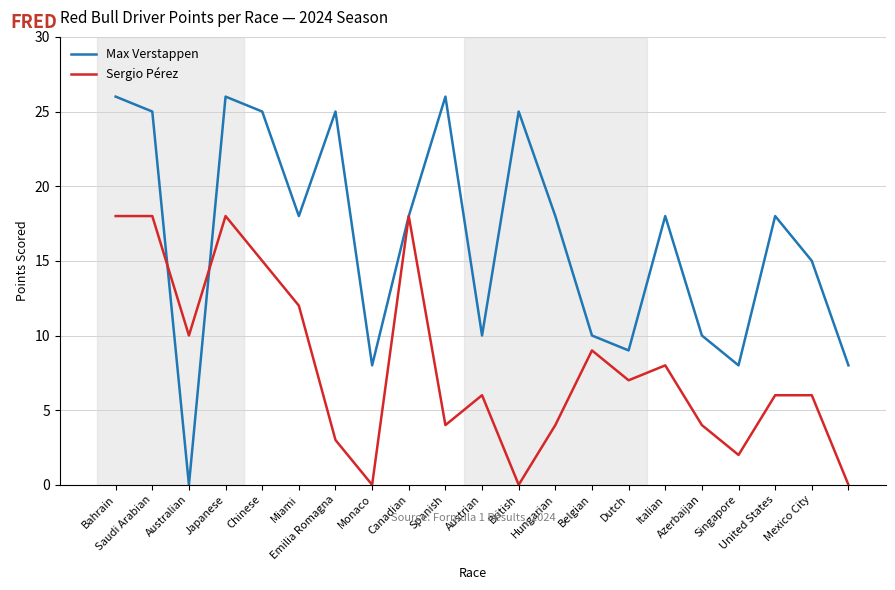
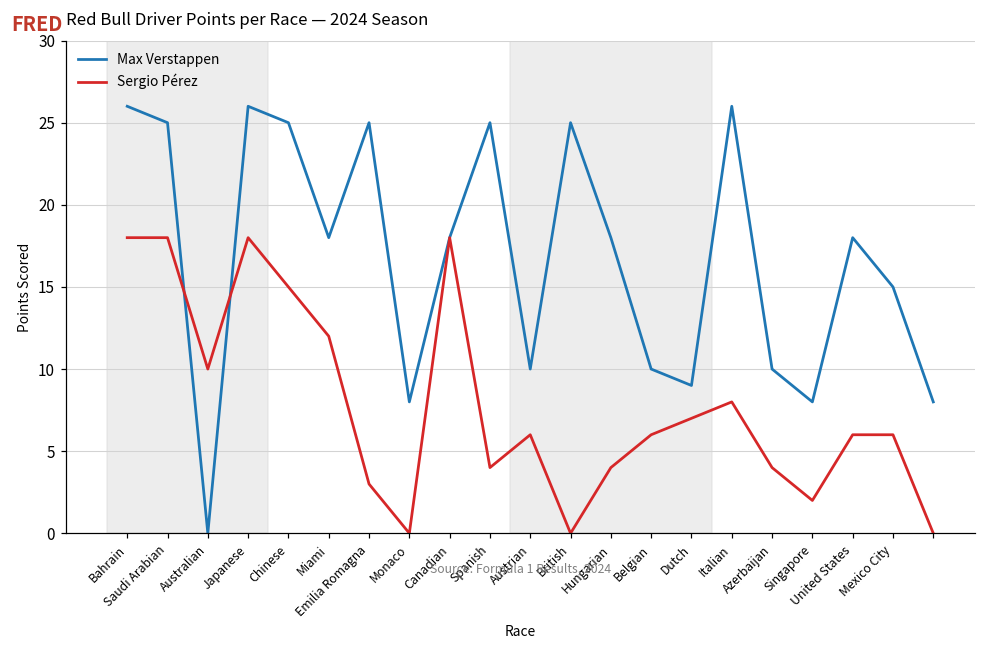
Max Verstappen, Spanish: 26 -> 25
Sergio Pérez, Belgian: 9 -> 6
Max Verstappen, Italian: 18 -> 26
